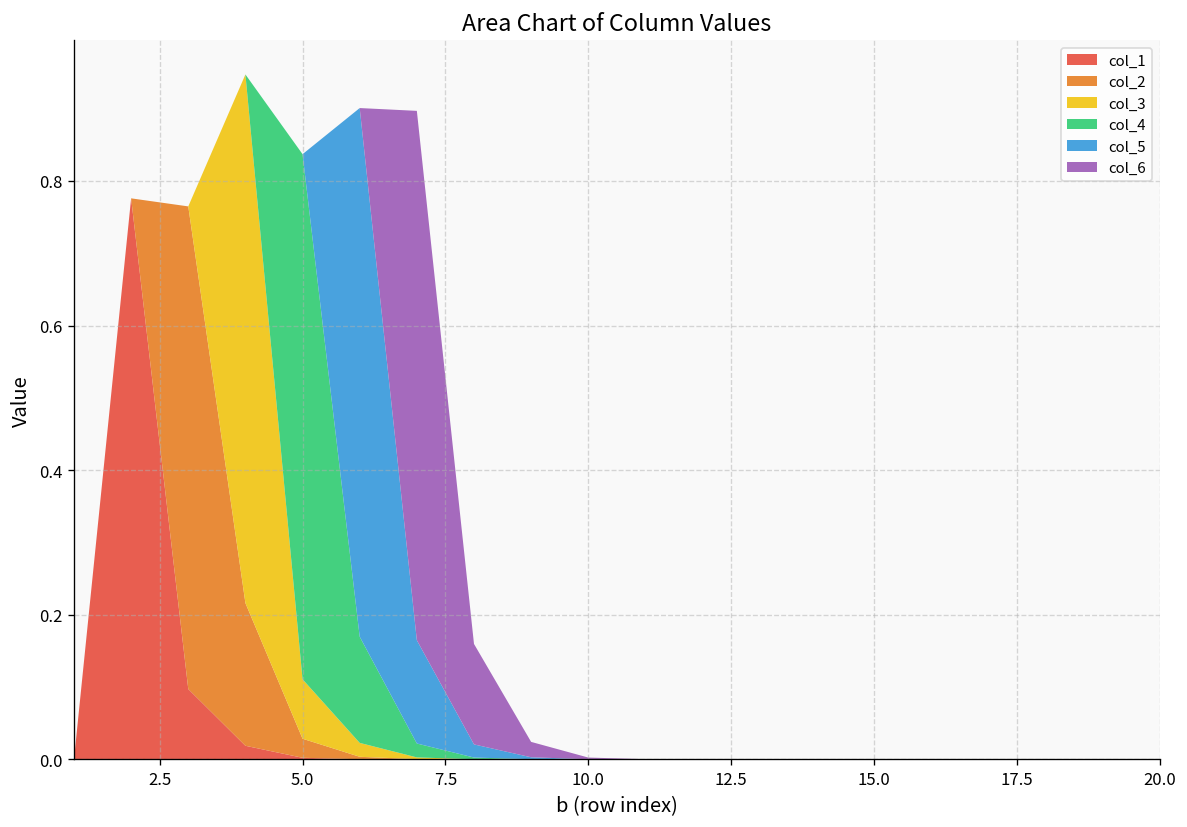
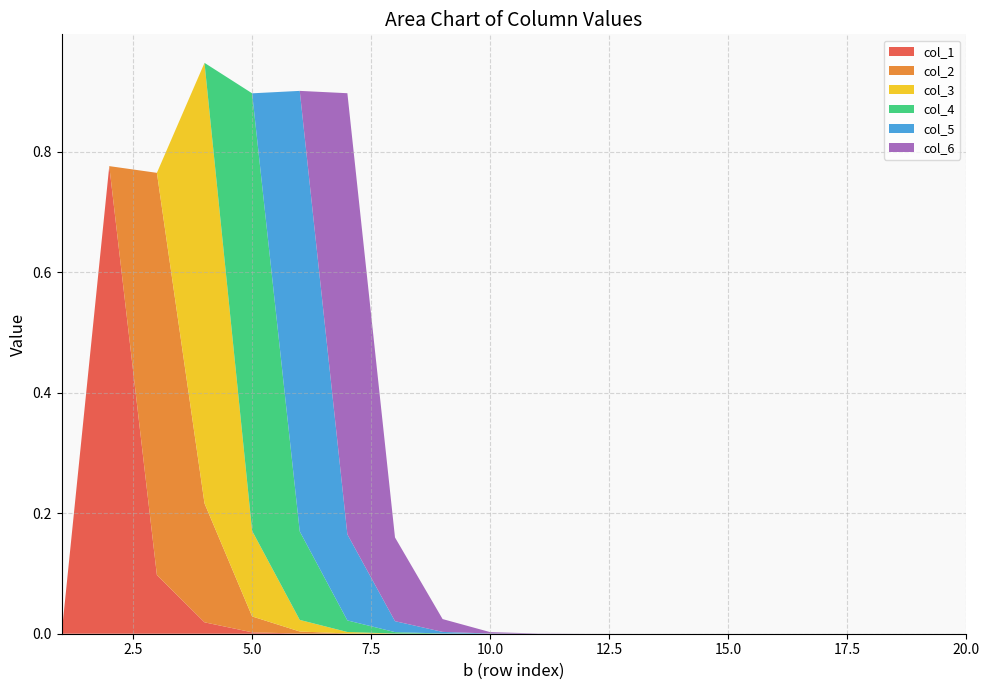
col_3, 5.0: 0.08 -> 0.14
